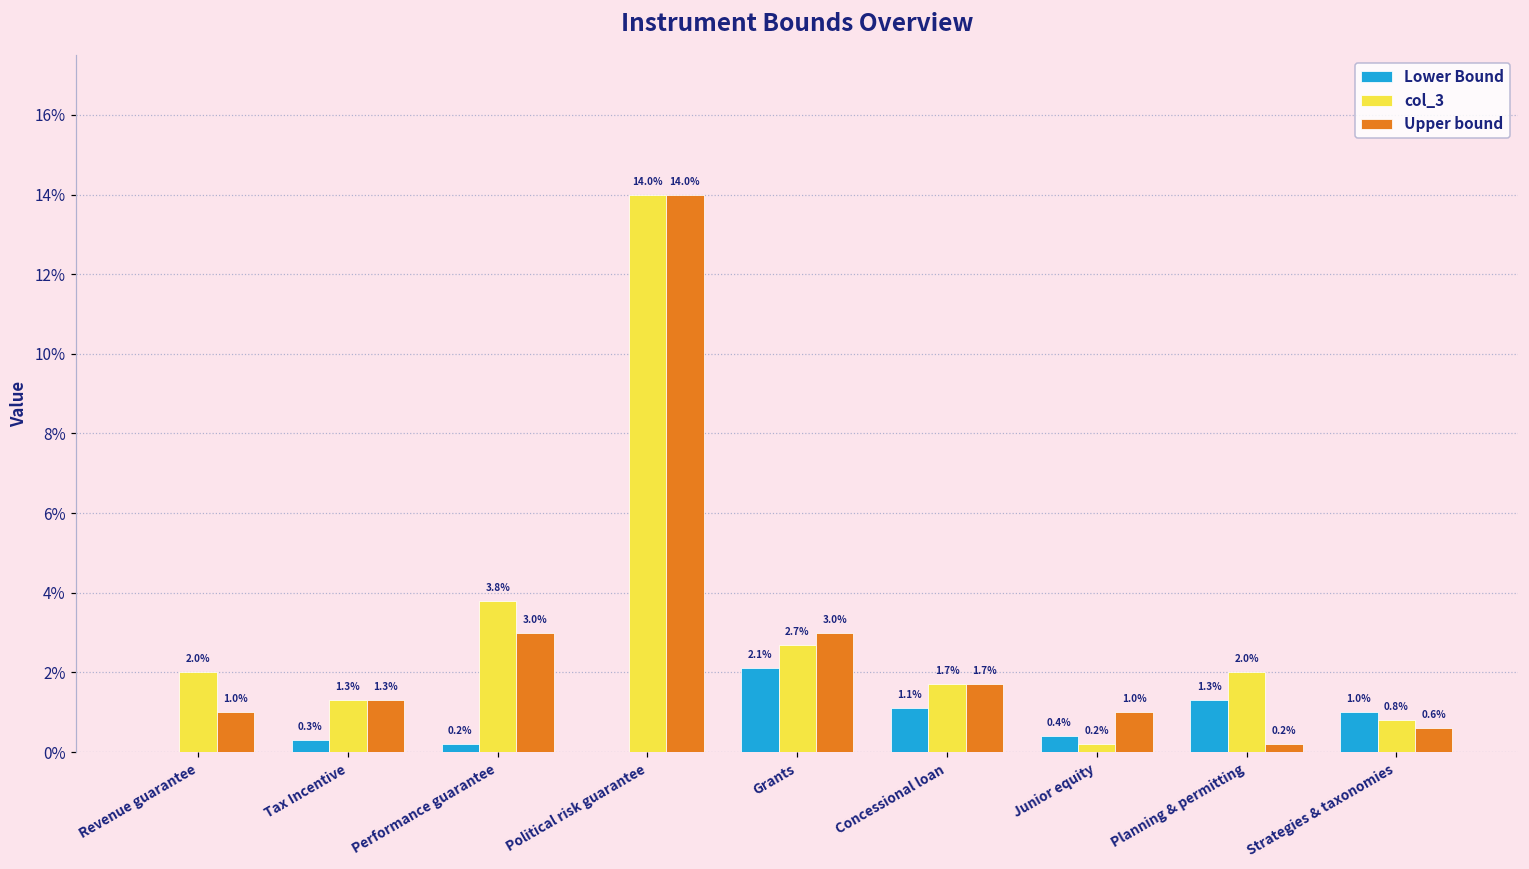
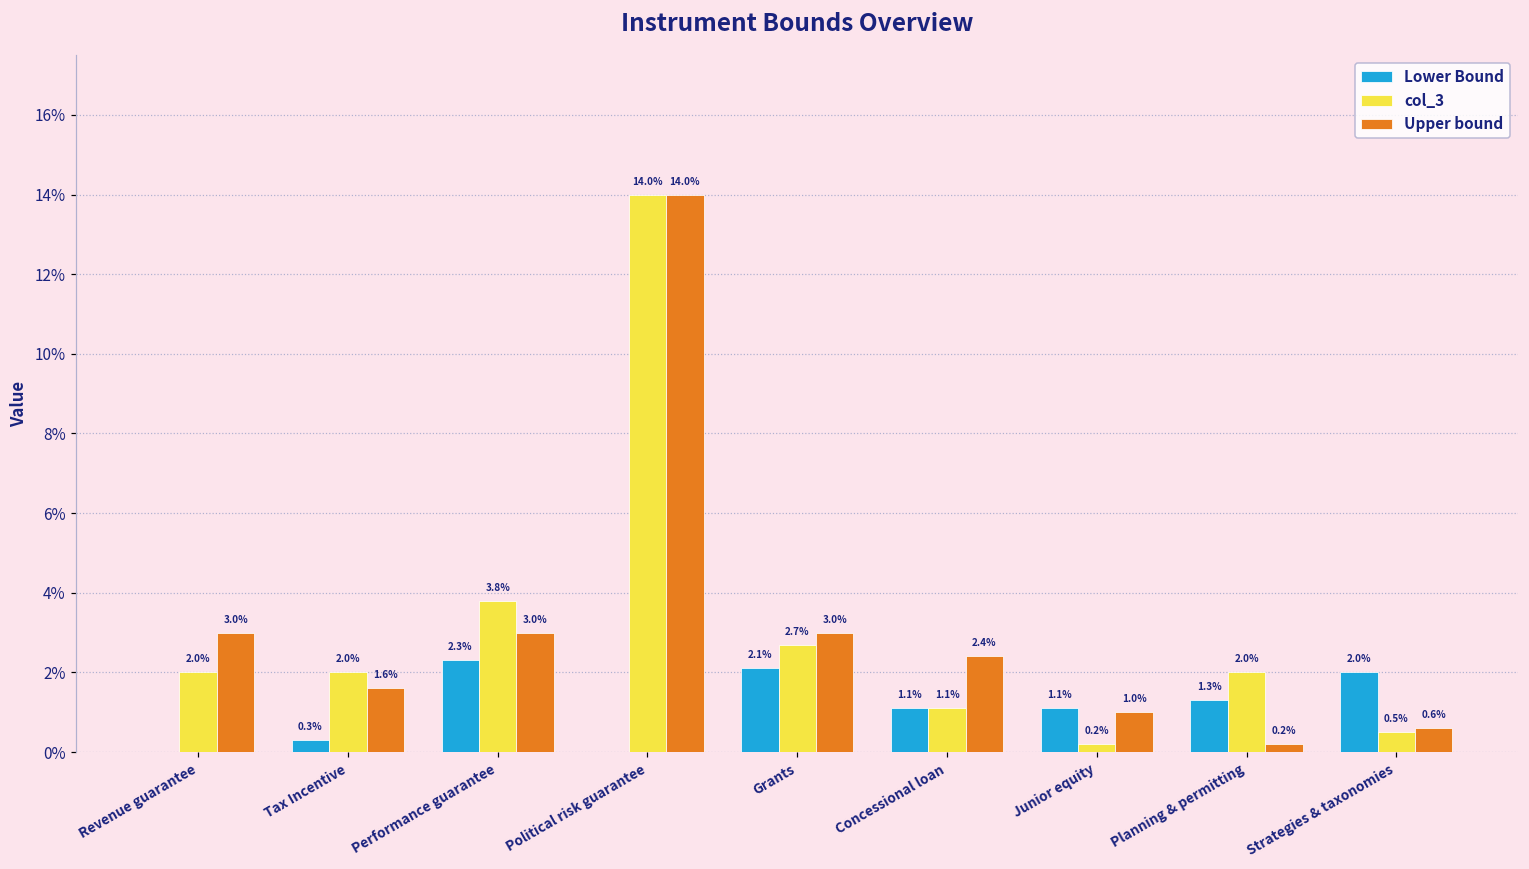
Upper bound, Revenue guarantee: 1.0% -> 3.0%
col_3, Tax Incentive: 1.3% -> 2.0%
Upper bound, Tax Incentive: 1.3% -> 1.6%
Lower Bound, Performance guarantee: 0.2% -> 2.3%
col_3, Concessional loan: 1.7% -> 1.1%
Upper bound, Concessional loan: 1.7% -> 2.4%
Lower Bound, Junior equity: 0.4% -> 1.1%
Lower Bound, Strategies & taxonomies: 1.0% -> 2.0%
col_3, Strategies & taxonomies: 0.8% -> 0.5%
